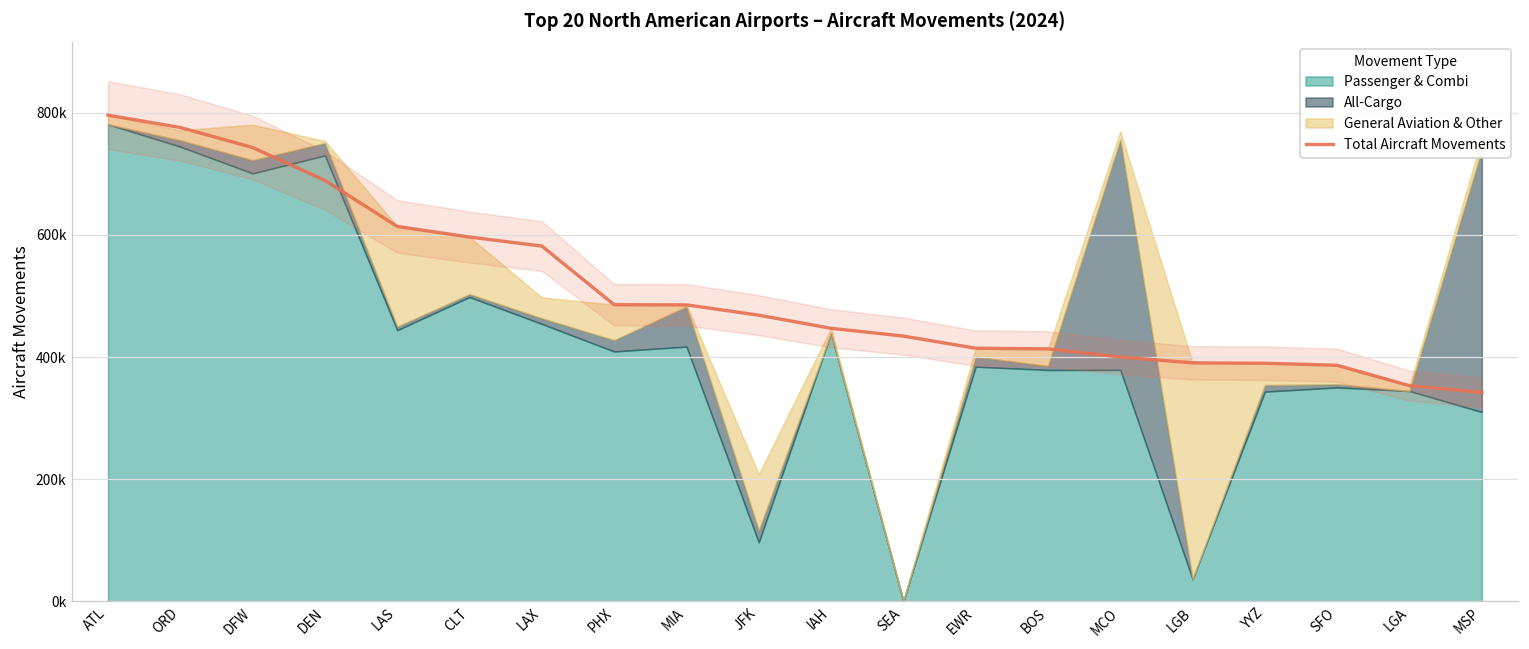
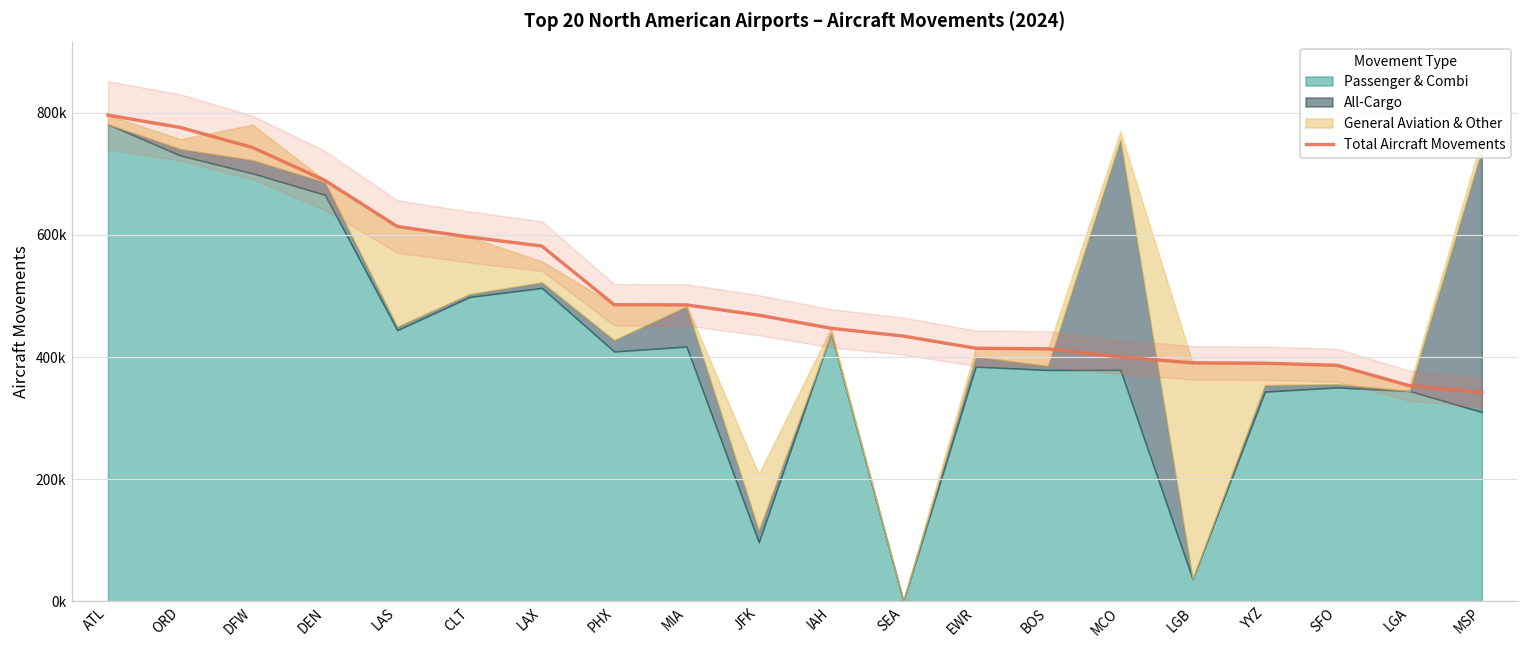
Passenger & Combi, ORD: 740000 -> 730000
Passenger & Combi, DEN: 730000 -> 670000
Passenger & Combi, LAX: 450000 -> 510000
